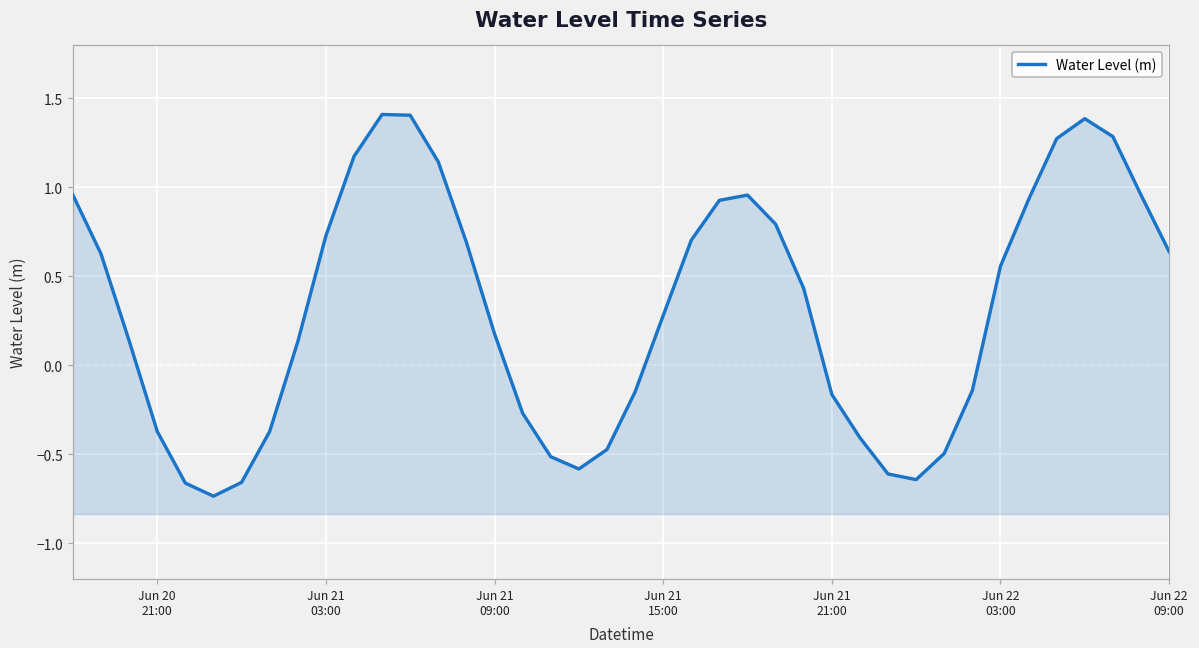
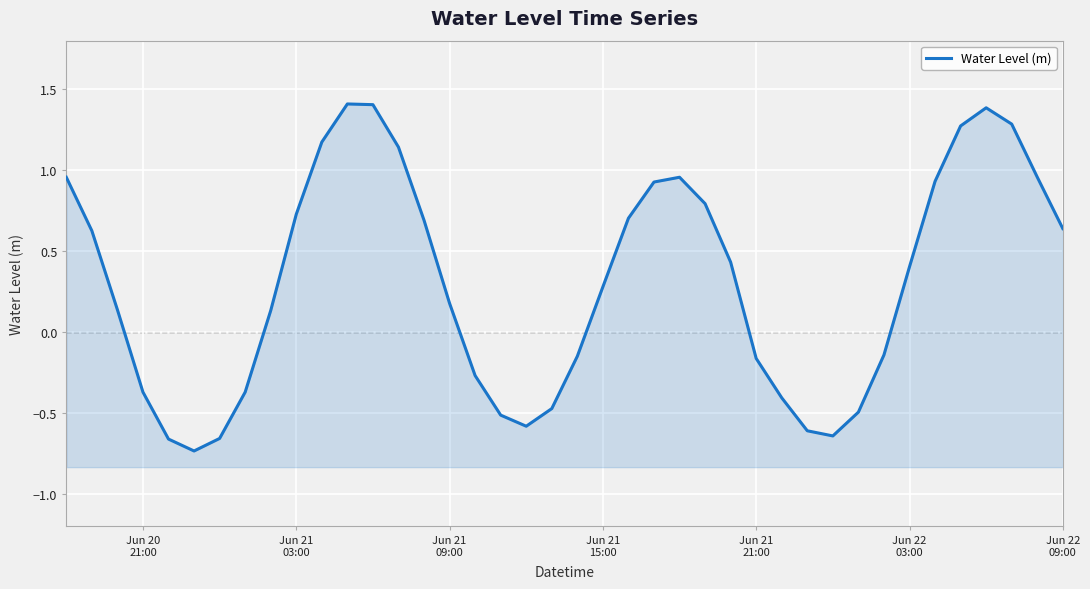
Jun 22 03:00: 0.56 -> 0.40
